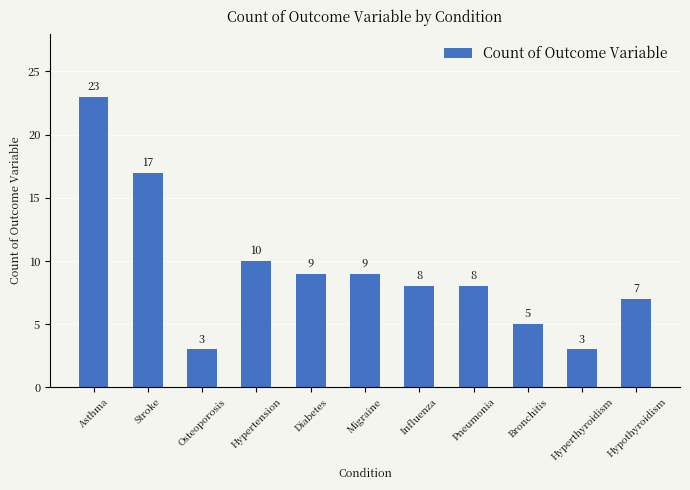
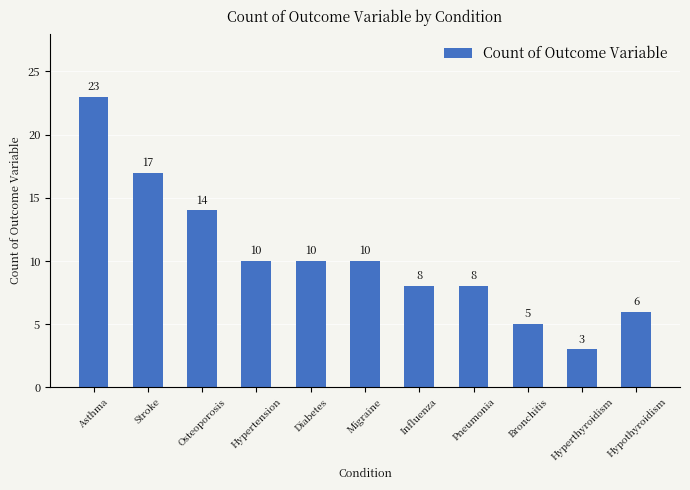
Osteoporosis: 3 -> 14
Diabetes: 9 -> 10
Migraine: 9 -> 10
Hypothyroidism: 7 -> 6
